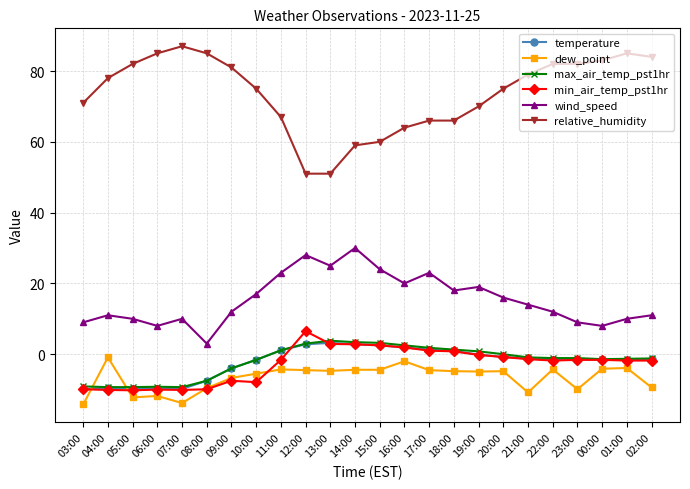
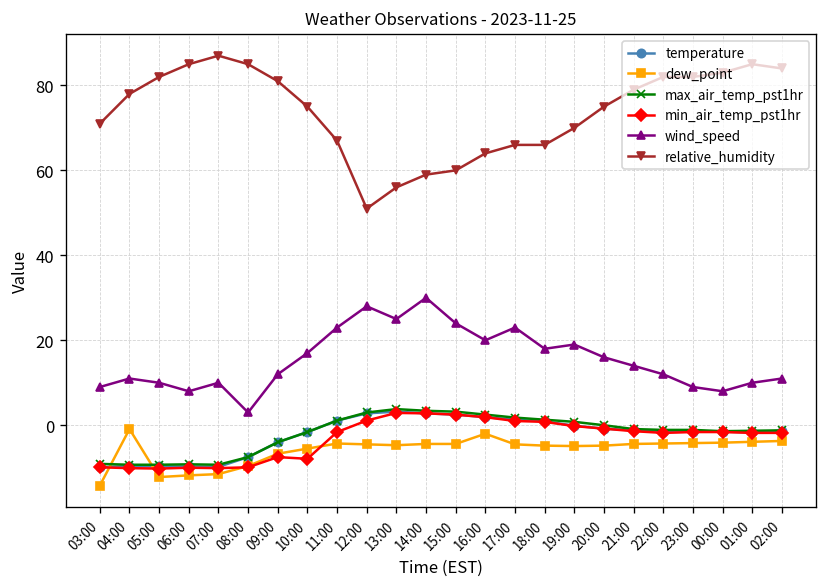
dew_point, 07:00: -14 -> -12
min_air_temp_pst1hr, 12:00: 7 -> 1
relative_humidity, 13:00: 51 -> 56
dew_point, 21:00: -11 -> -4
dew_point, 23:00: -10 -> -4
dew_point, 02:00: -9 -> -4
